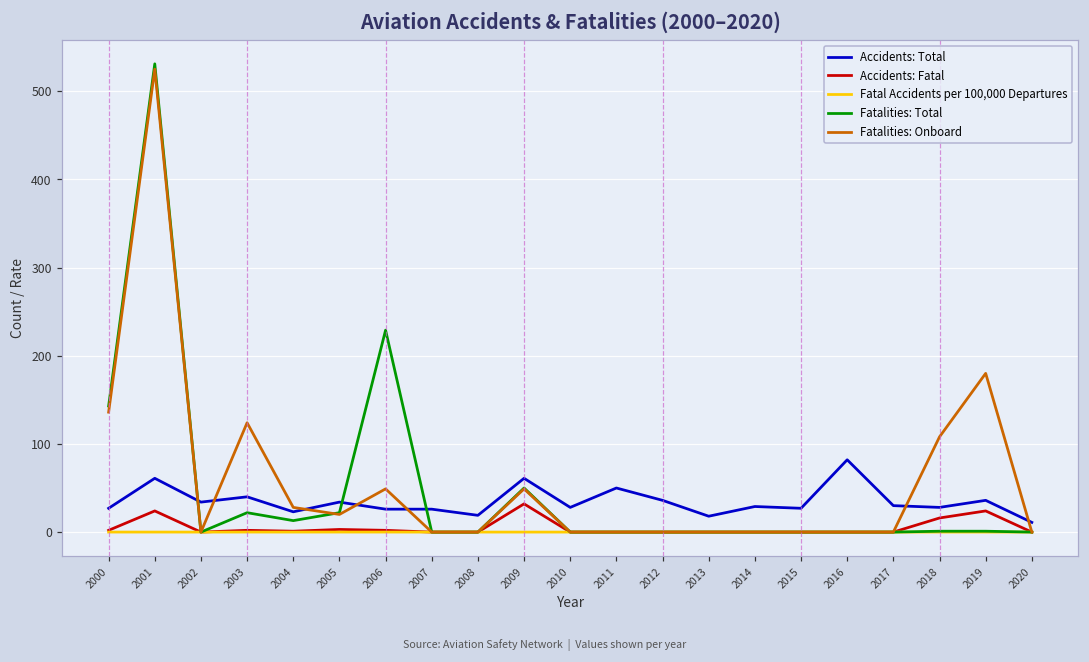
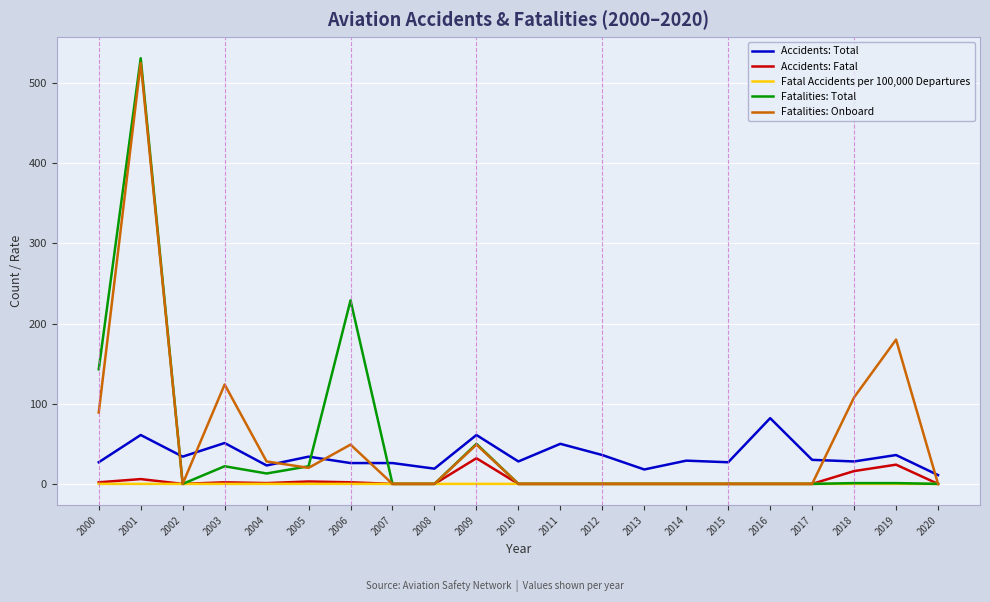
Fatalities: Onboard, 2000: 140 -> 90
Accidents: Fatal, 2001: 20 -> 10
Accidents: Total, 2003: 40 -> 50
